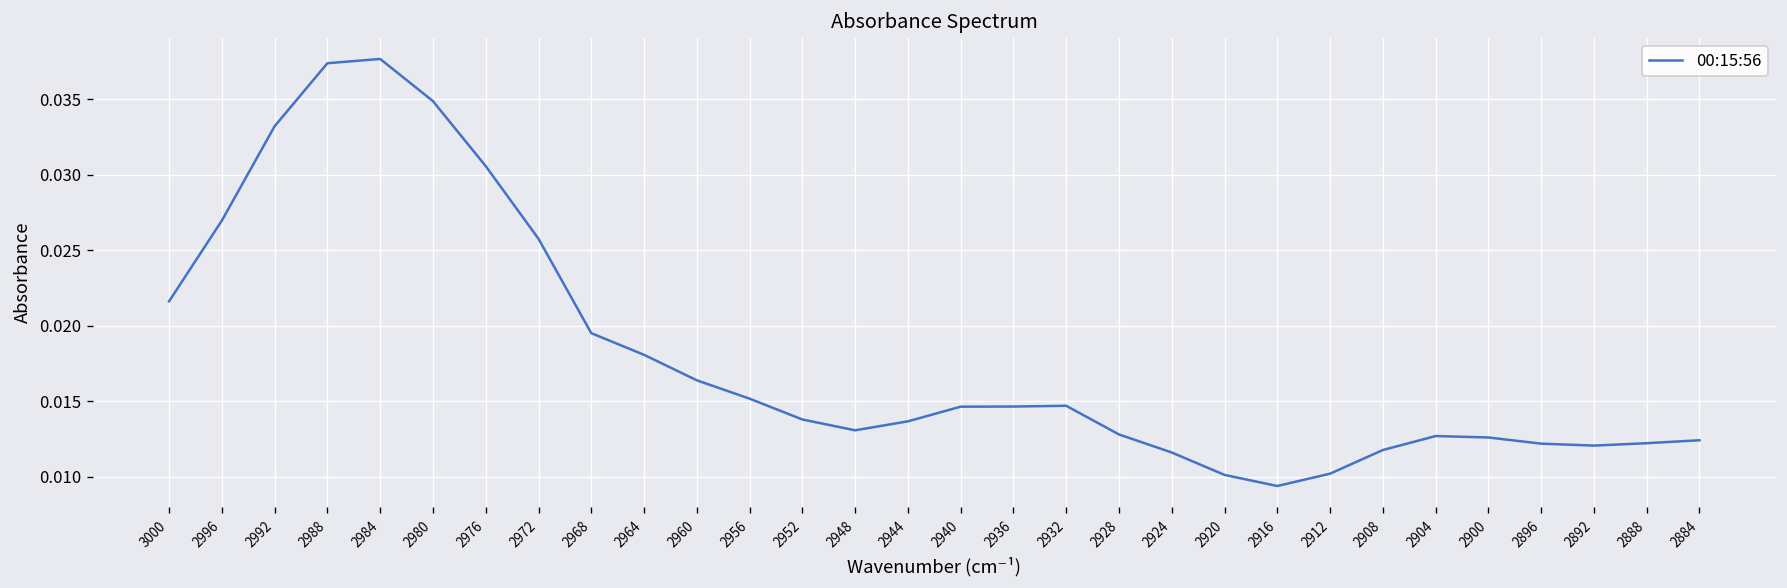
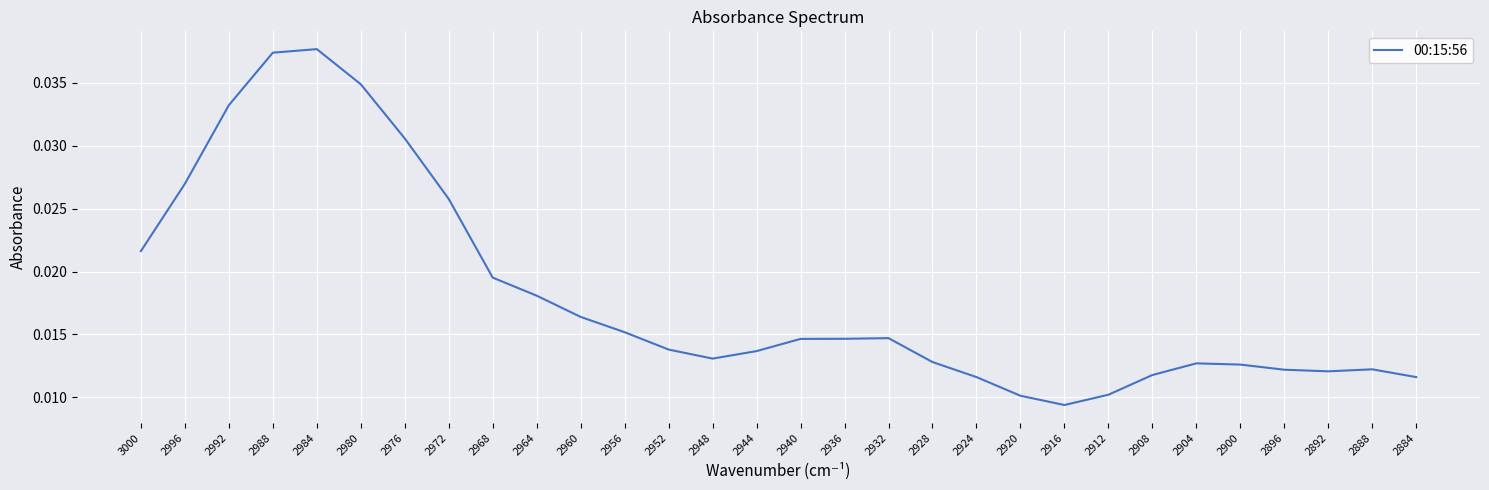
2884: 0.0124 -> 0.0116
